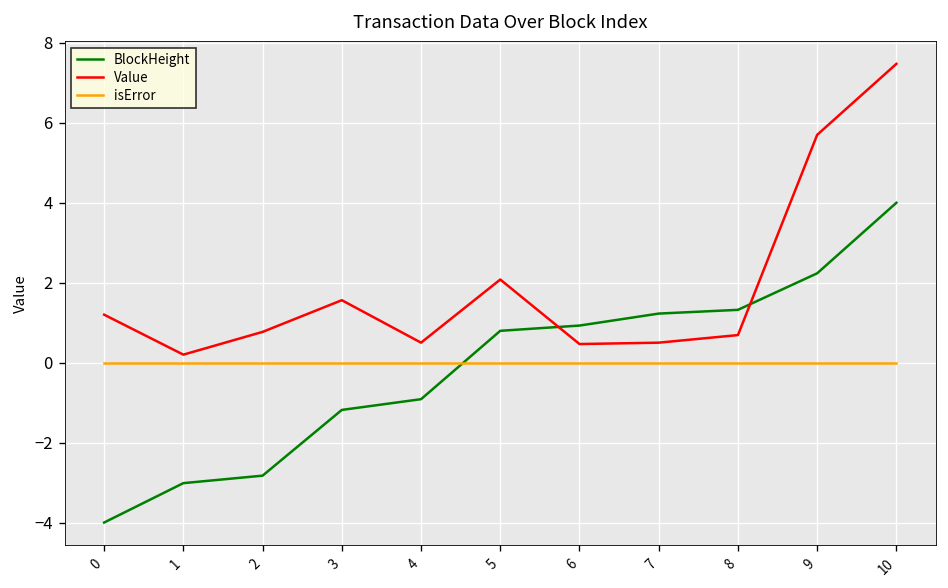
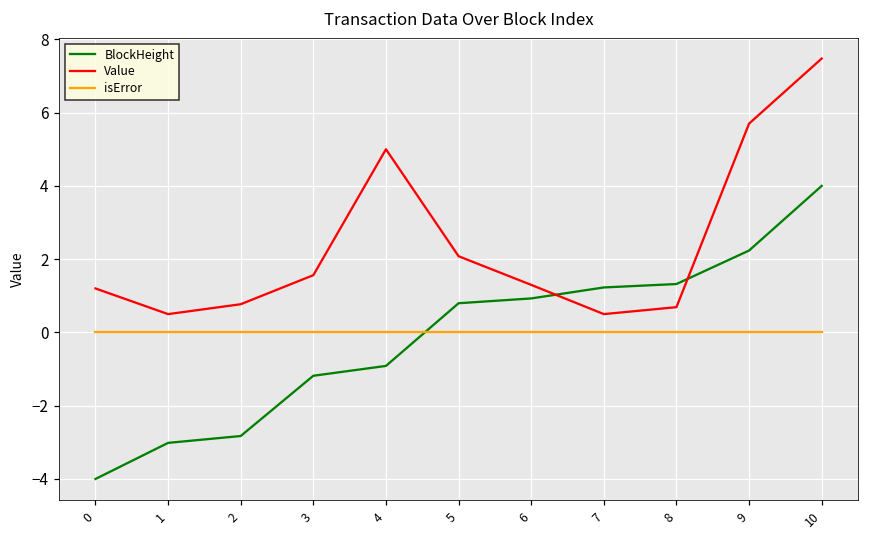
Value, 1: 0.2 -> 0.5
Value, 4: 0.5 -> 5.0
Value, 6: 0.5 -> 1.3
